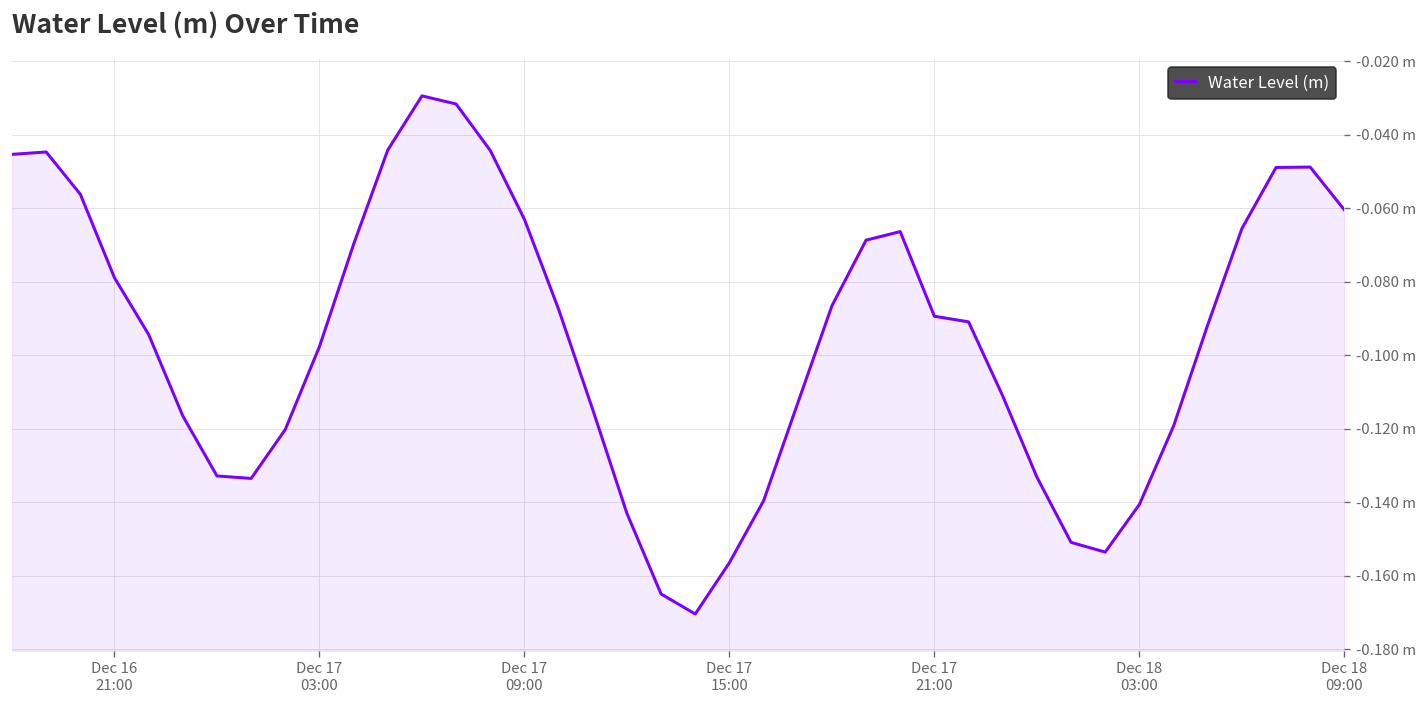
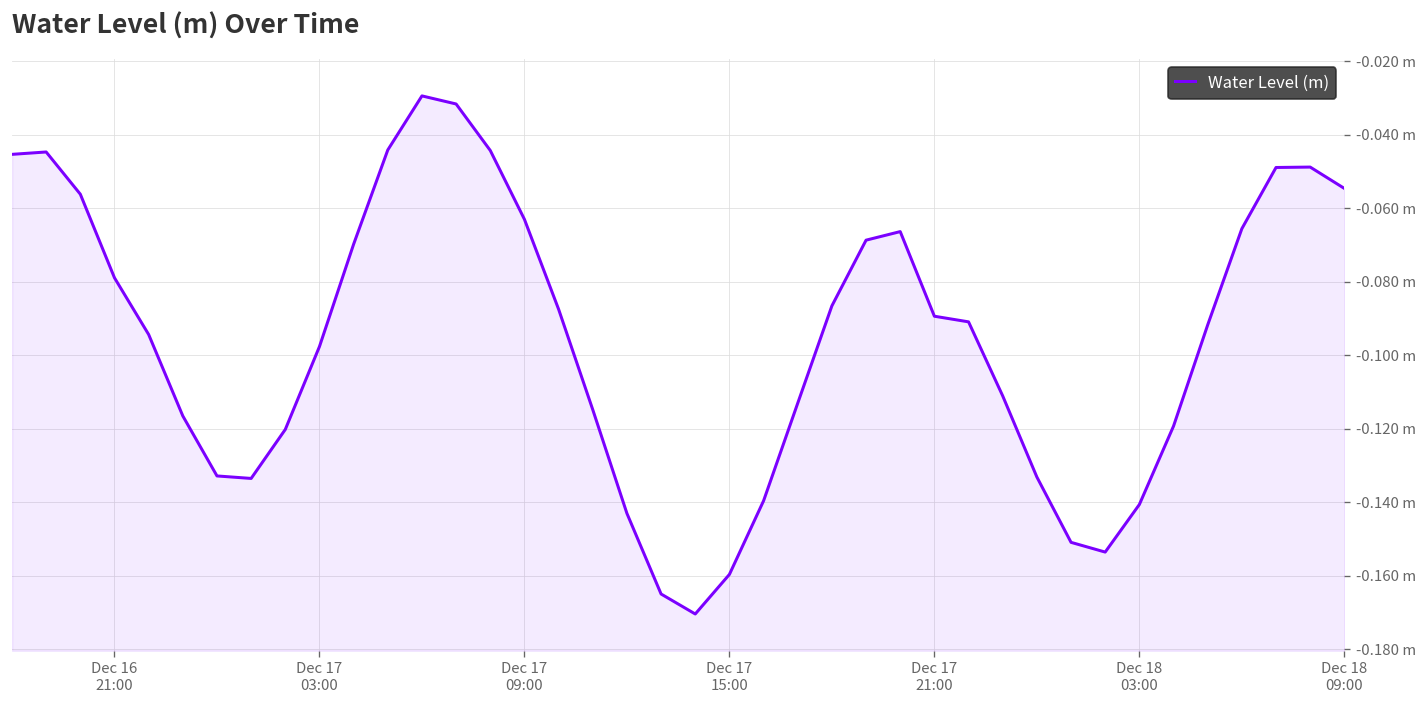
Dec 17 15:00: -0.156 m -> -0.160 m
Dec 18 09:00: -0.060 m -> -0.055 m
